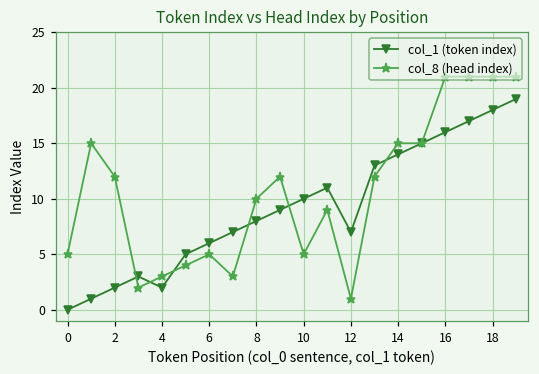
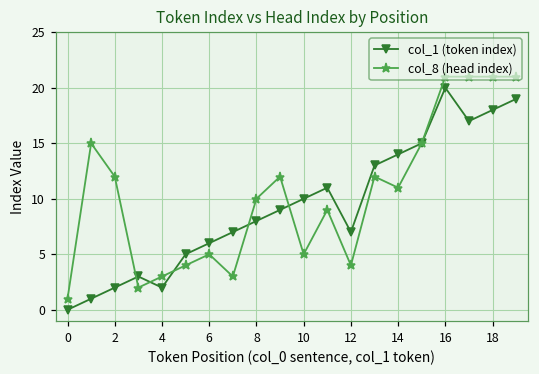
col_8 (head index), 0: 5 -> 1
col_8 (head index), 12: 1 -> 4
col_8 (head index), 14: 15 -> 11
col_1 (token index), 16: 16 -> 20
